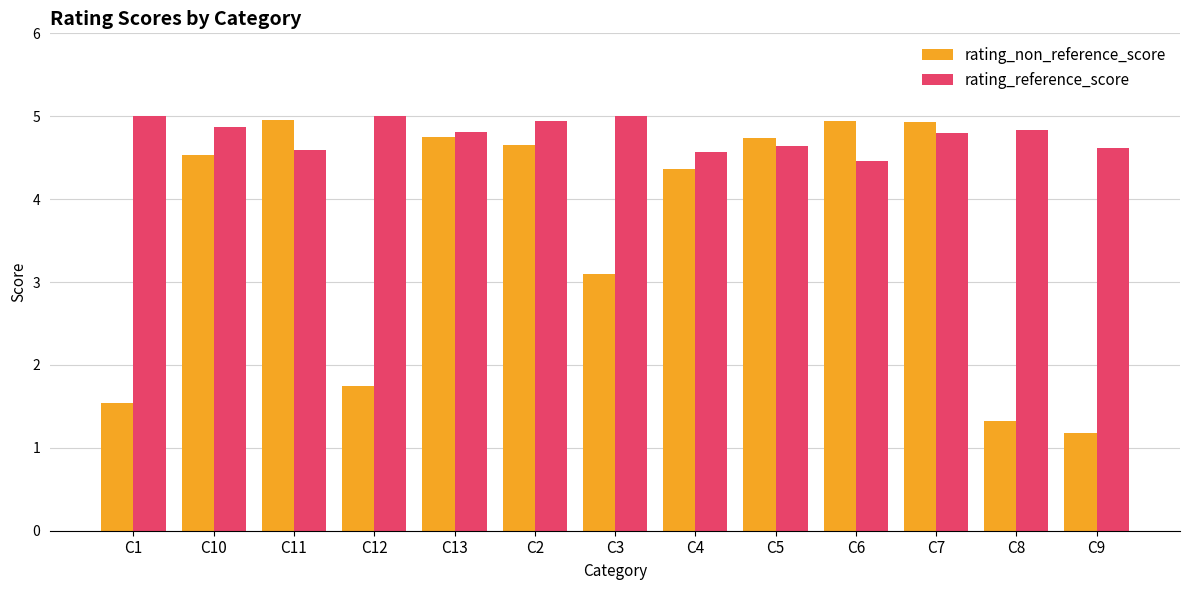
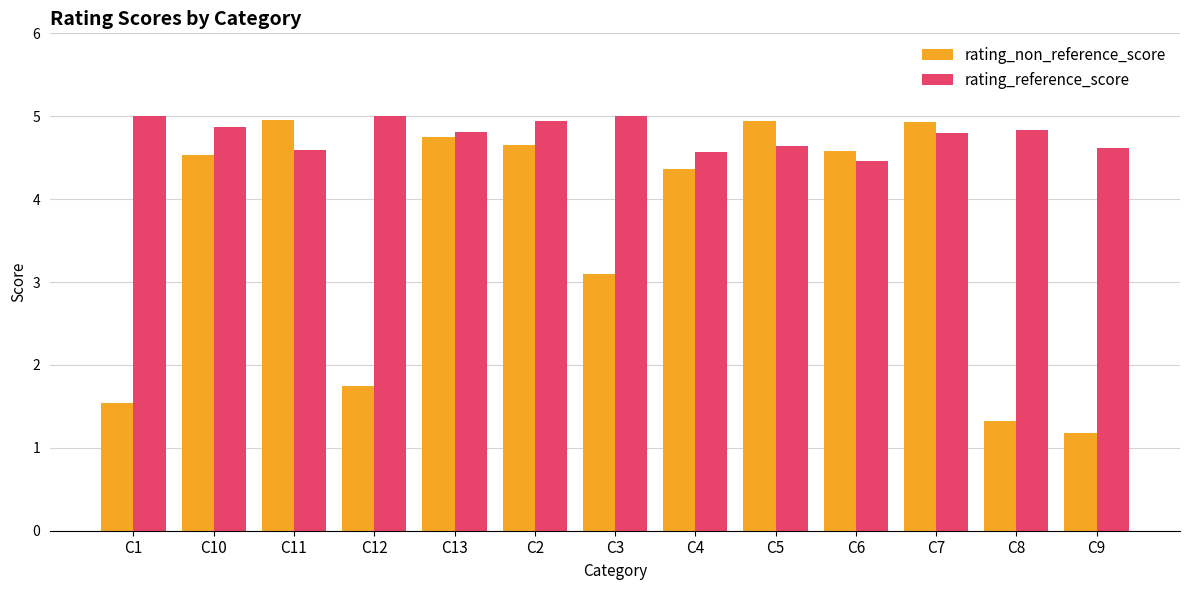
rating_non_reference_score, C5: 4.7 -> 4.9
rating_non_reference_score, C6: 4.9 -> 4.6
